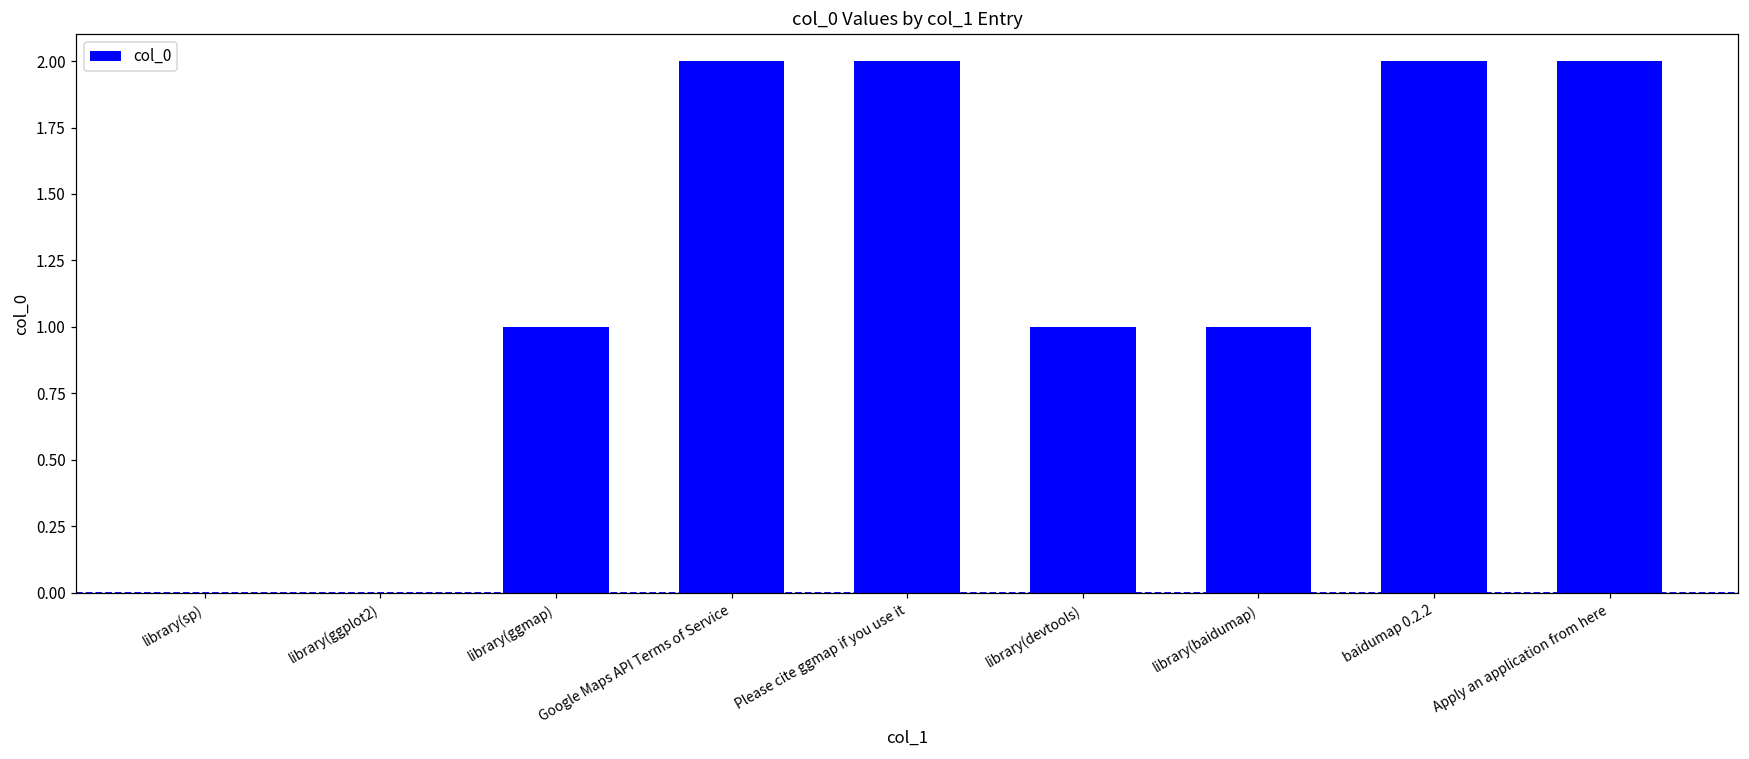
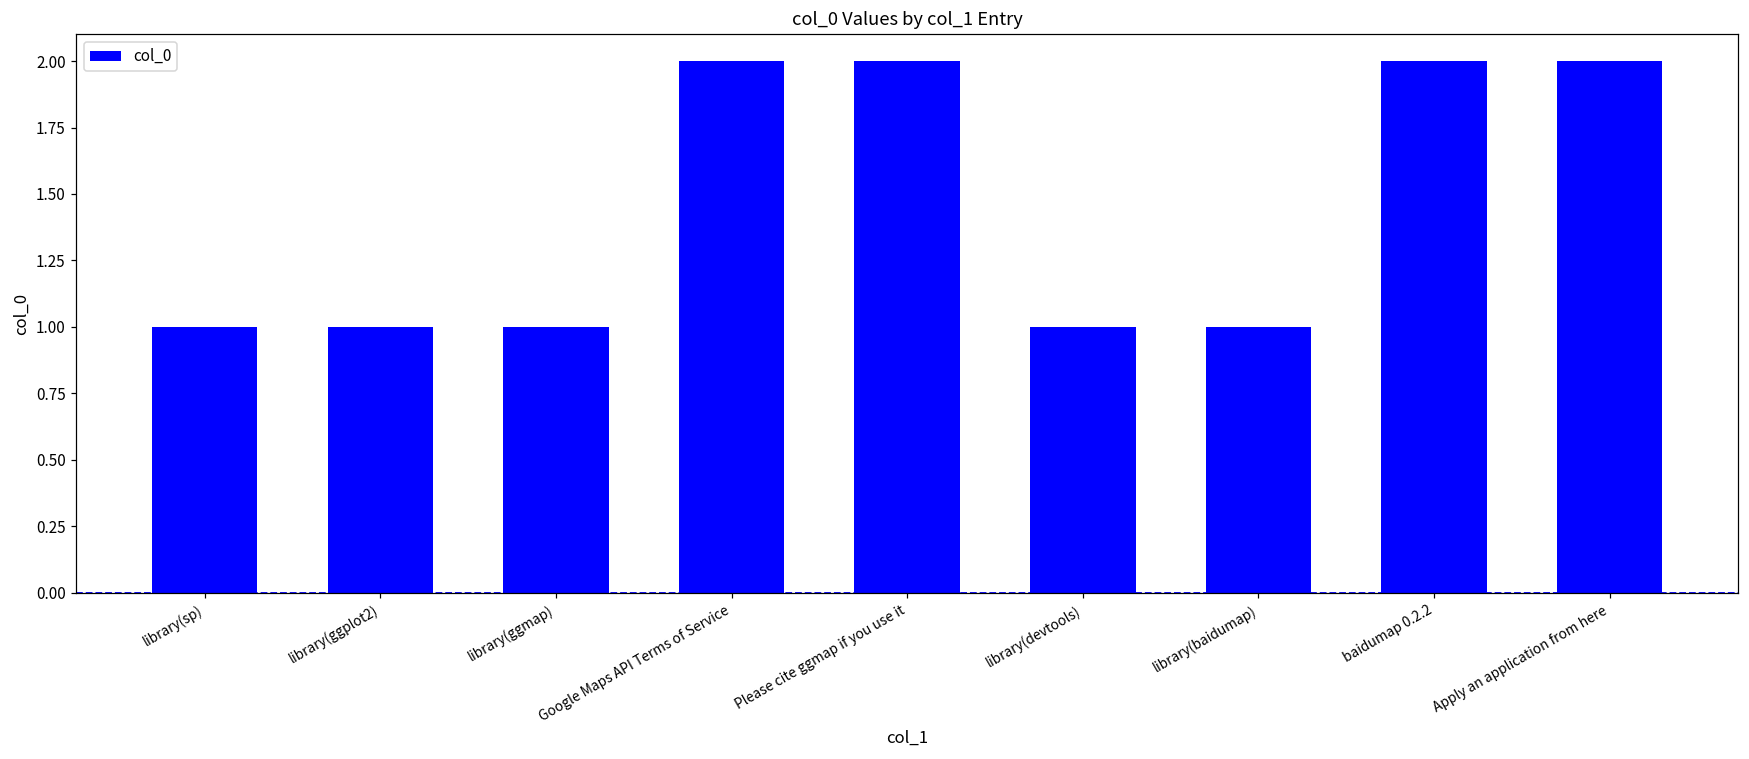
library(sp): 0 -> 1
library(ggplot2): 0 -> 1
